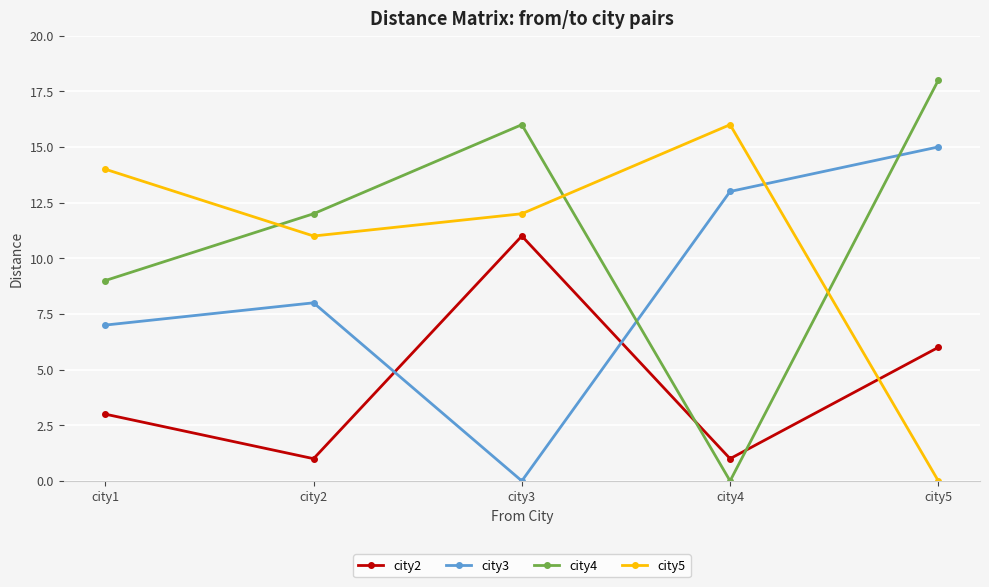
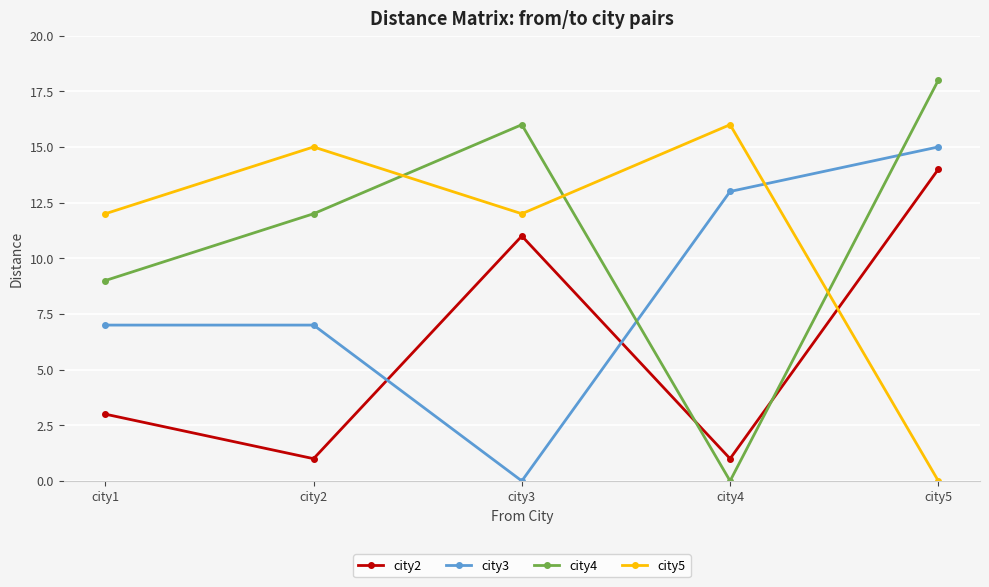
city5, city1: 14 -> 12
city3, city2: 8 -> 7
city5, city2: 11 -> 15
city2, city5: 6 -> 14
